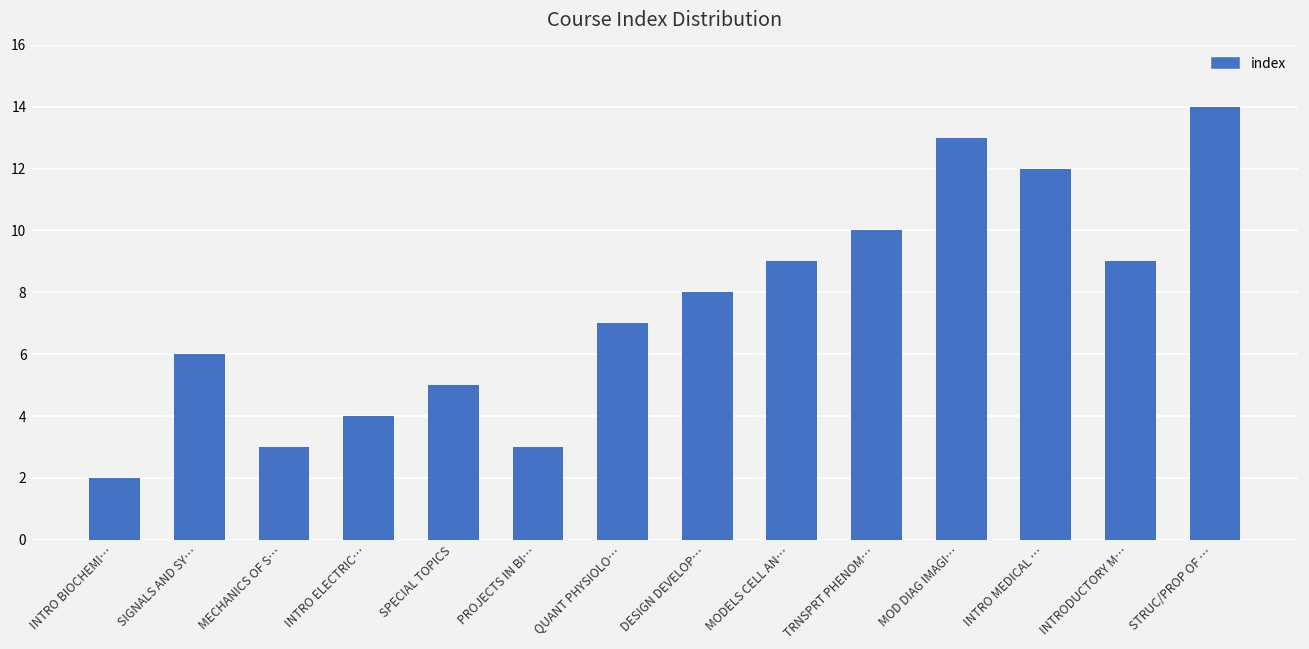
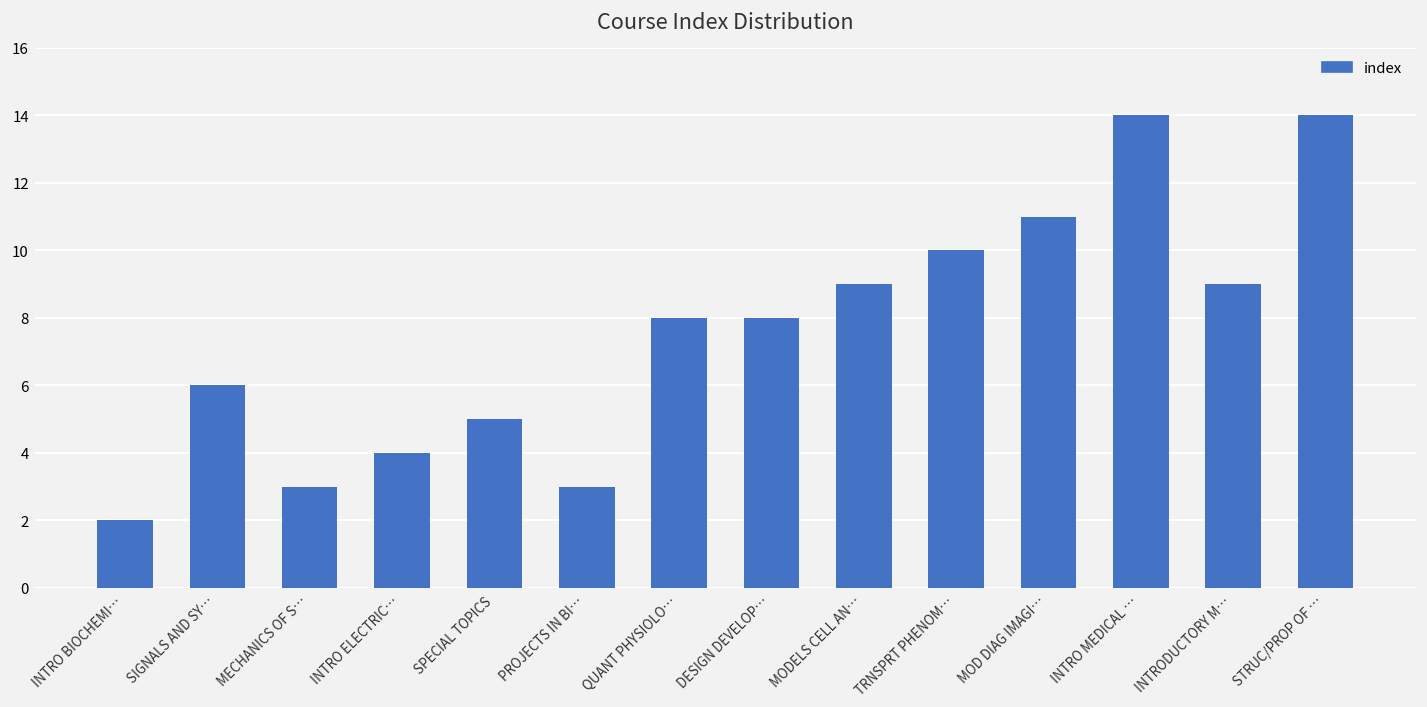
QUANT PHYSIOLO…: 7 -> 8
MOD DIAG IMAGI…: 13 -> 11
INTRO MEDICAL …: 12 -> 14
